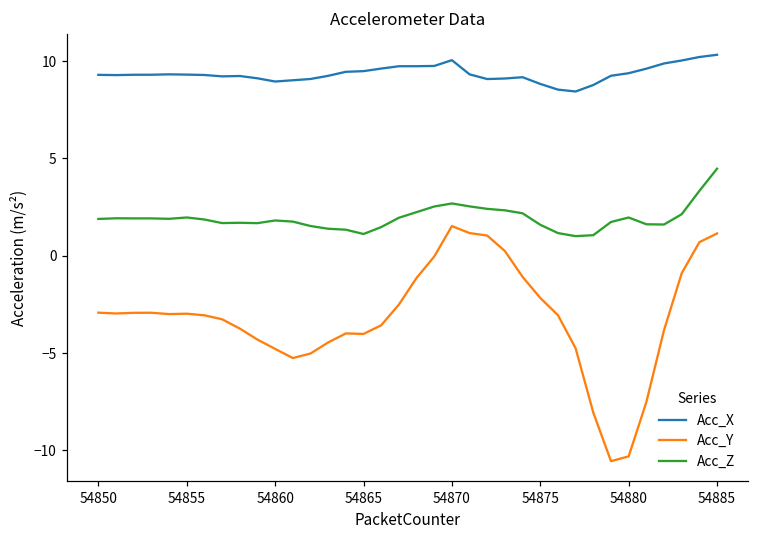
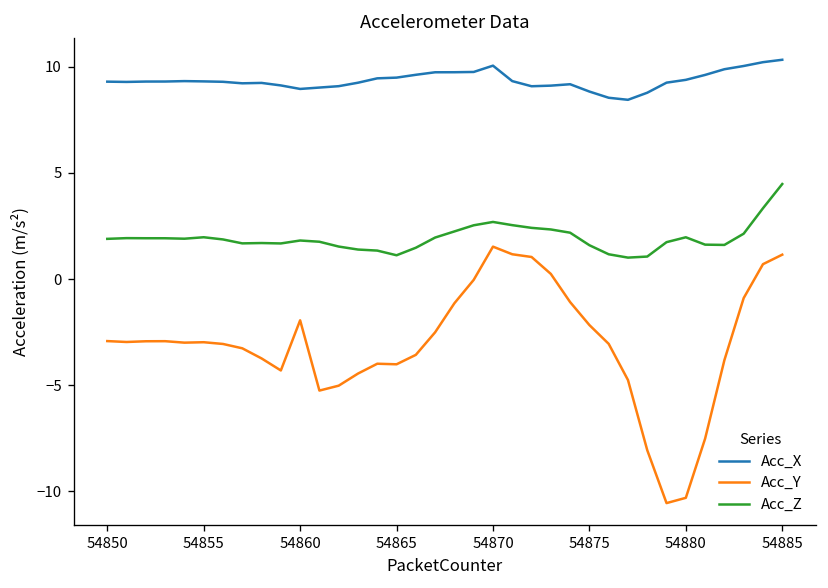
Acc_Y, 54860: -4.8 -> -1.9
